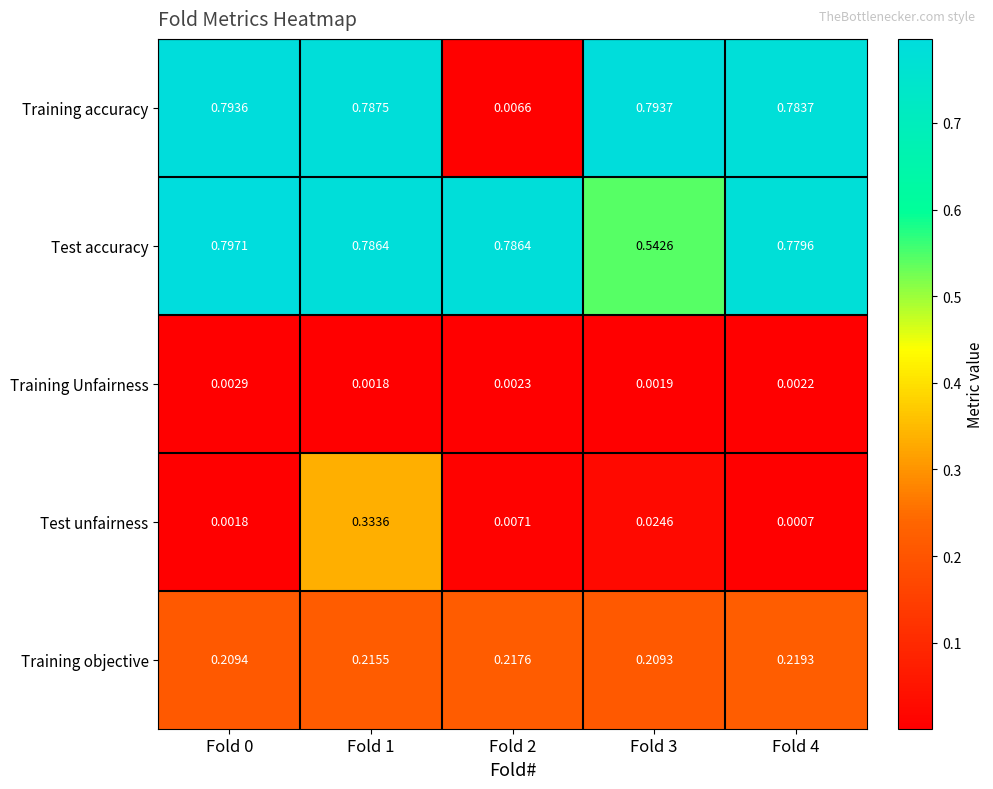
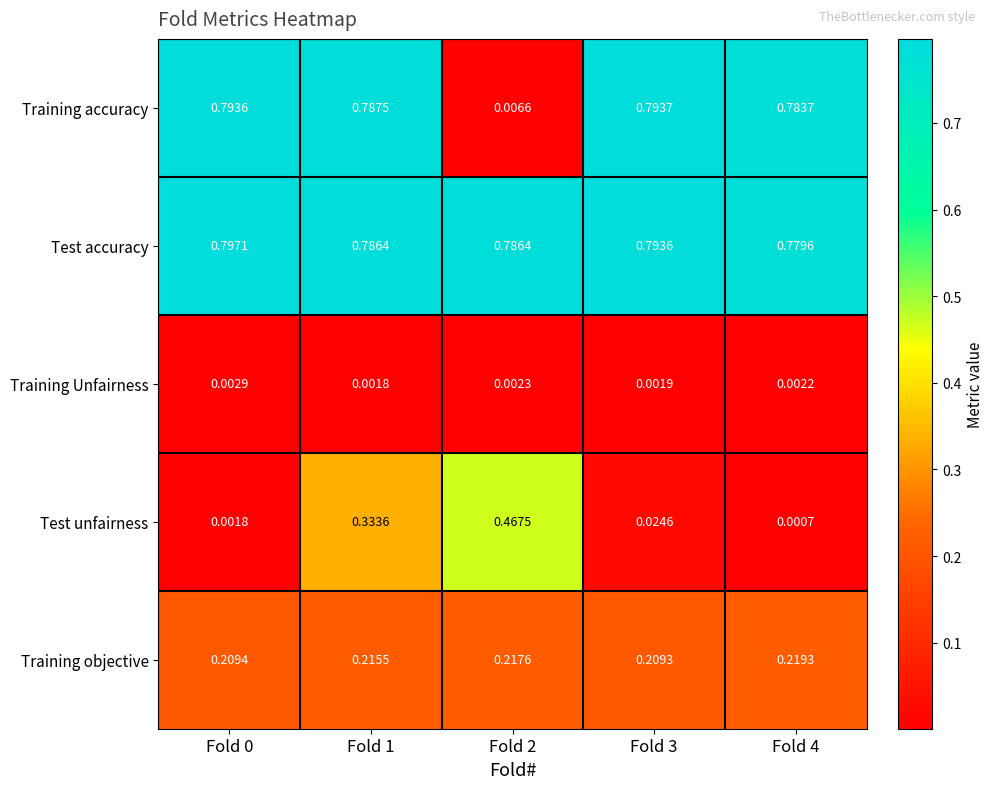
Test accuracy, Fold 3: 0.5426 -> 0.7936
Test unfairness, Fold 2: 0.0071 -> 0.4675
